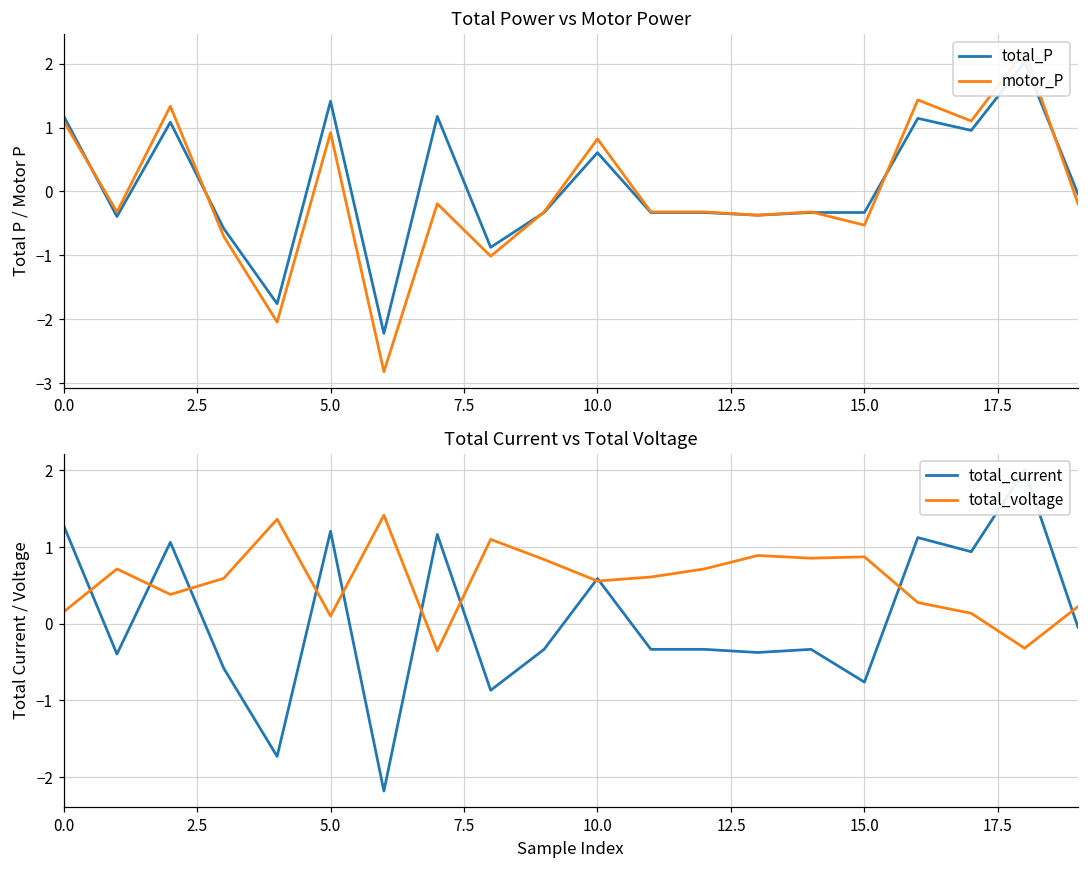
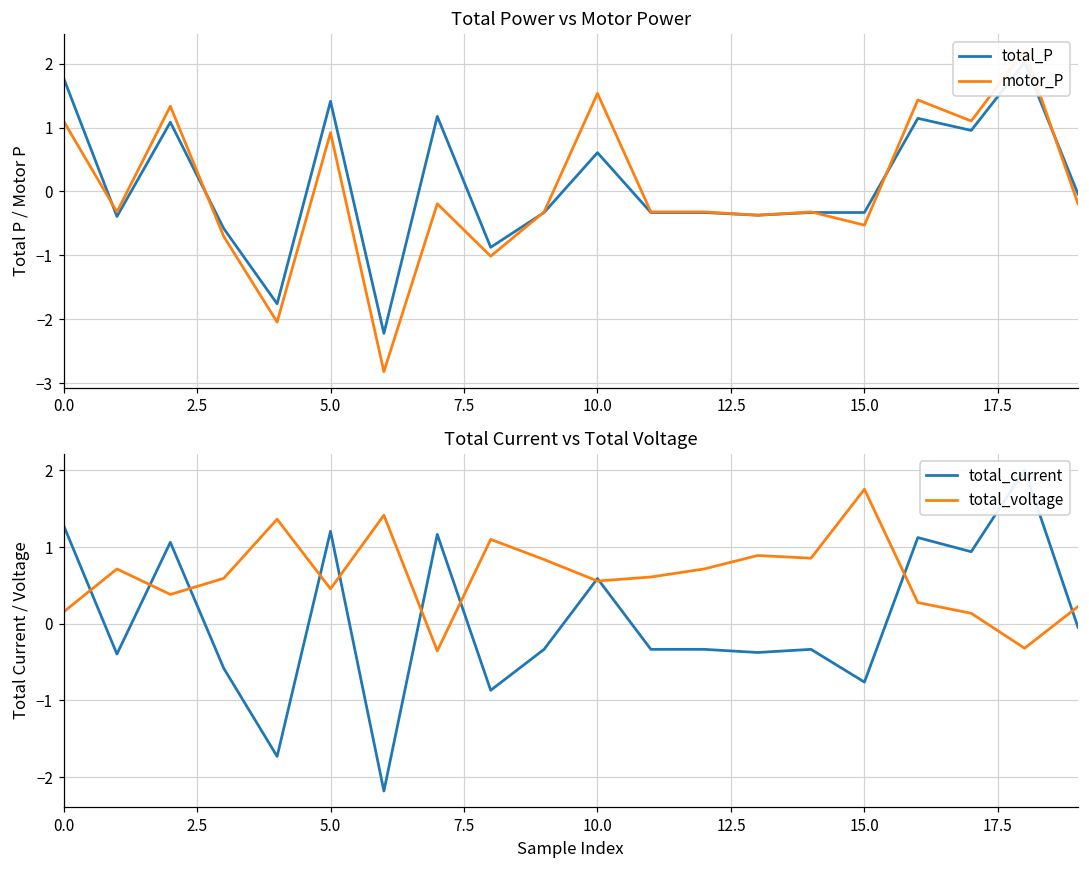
Total Power vs Motor Power, total_P, 0.0: 1.2 -> 1.8
Total Power vs Motor Power, motor_P, 10.0: 0.8 -> 1.5
Total Current vs Total Voltage, total_voltage, 5.0: 0.1 -> 0.5
Total Current vs Total Voltage, total_voltage, 15.0: 0.9 -> 1.8
